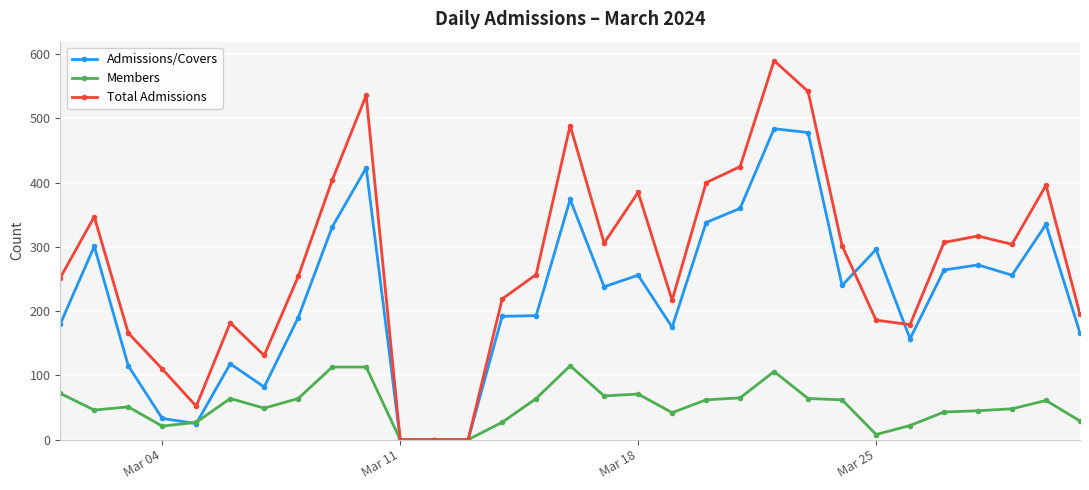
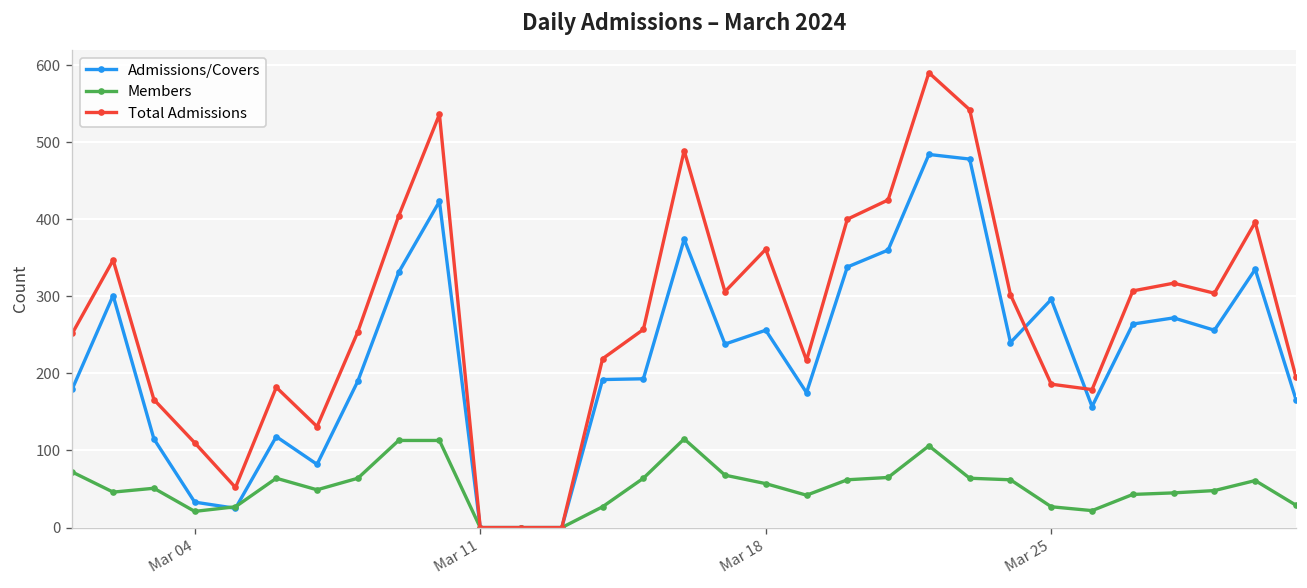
Members, Mar 18: 70 -> 60
Total Admissions, Mar 18: 390 -> 360
Members, Mar 25: 10 -> 30
